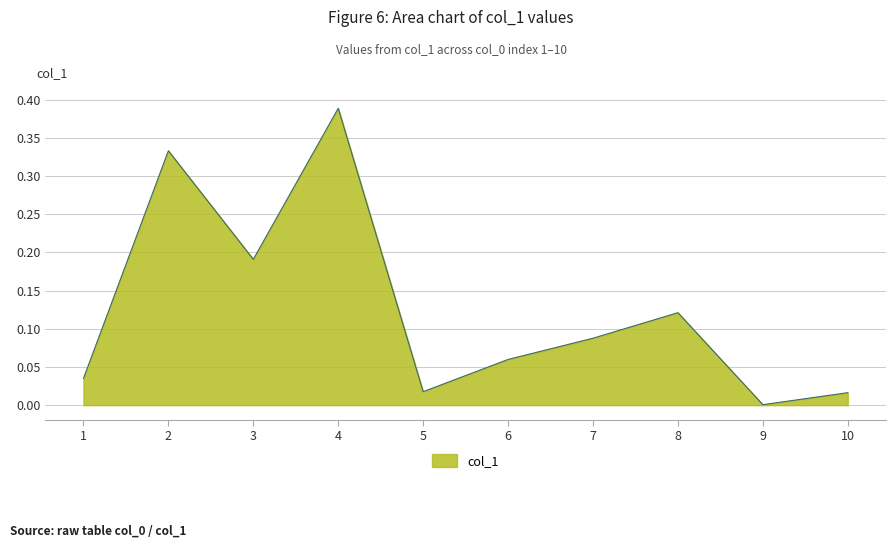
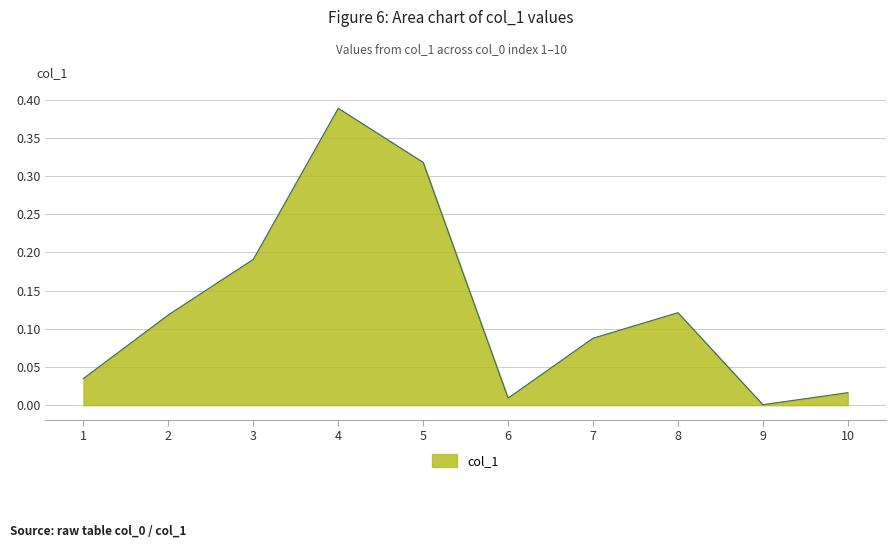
2: 0.33 -> 0.12
5: 0.02 -> 0.32
6: 0.06 -> 0.01
